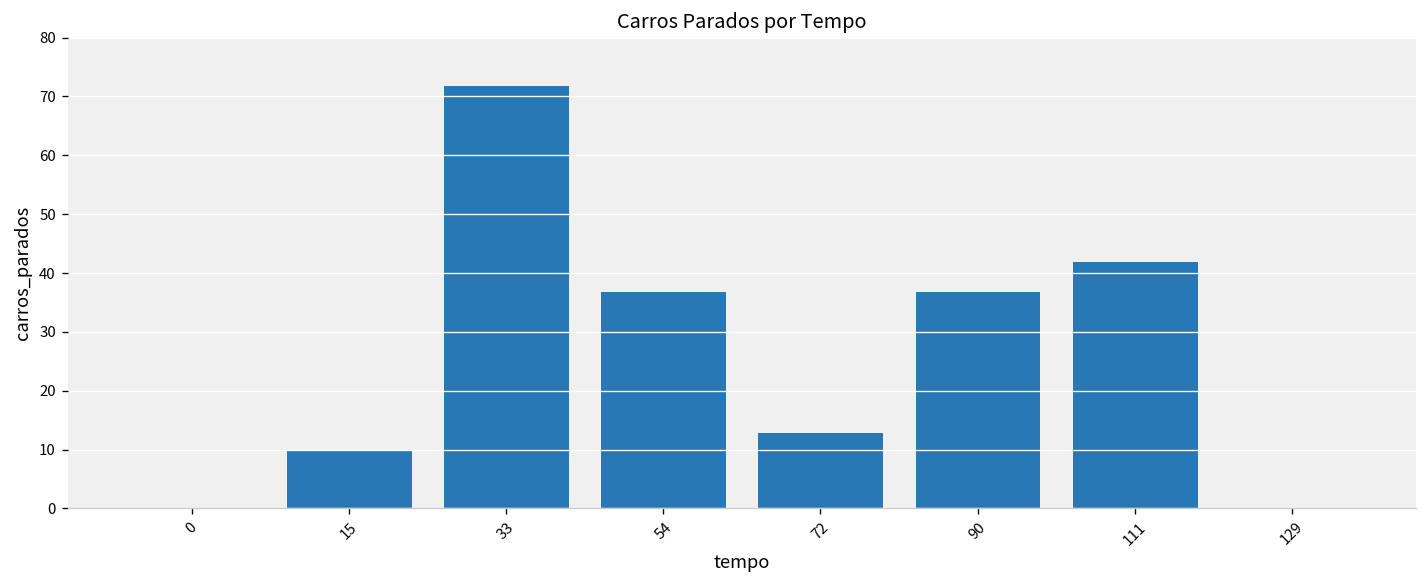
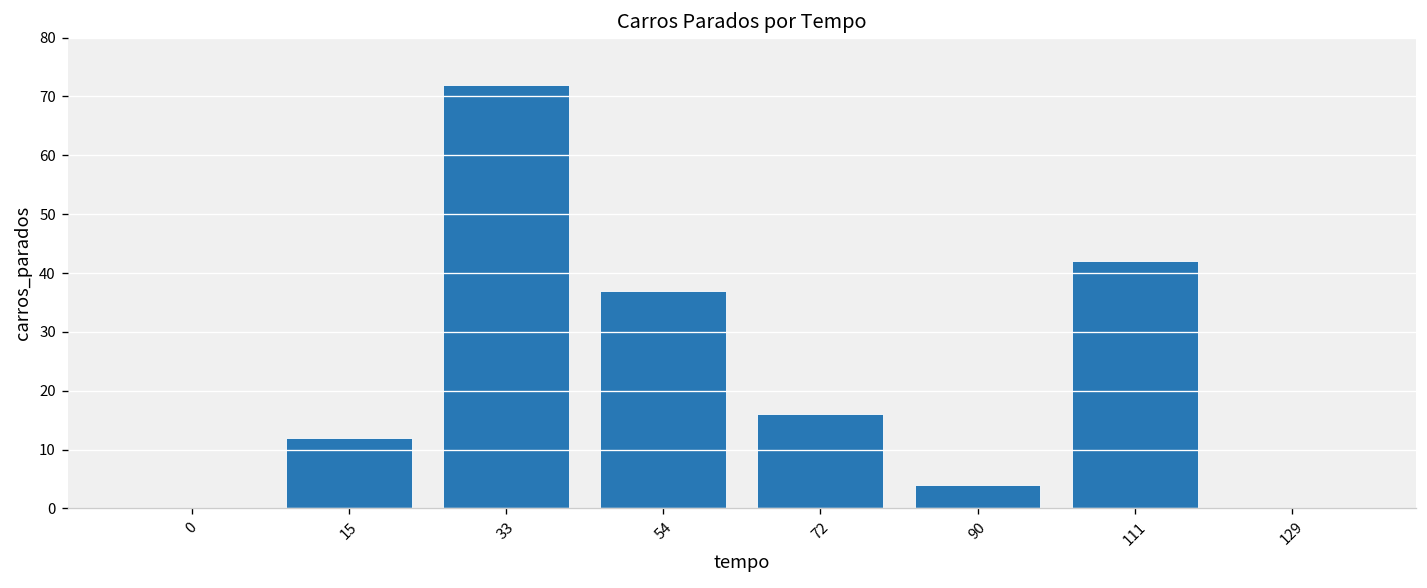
15: 10 -> 12
72: 13 -> 16
90: 37 -> 4
